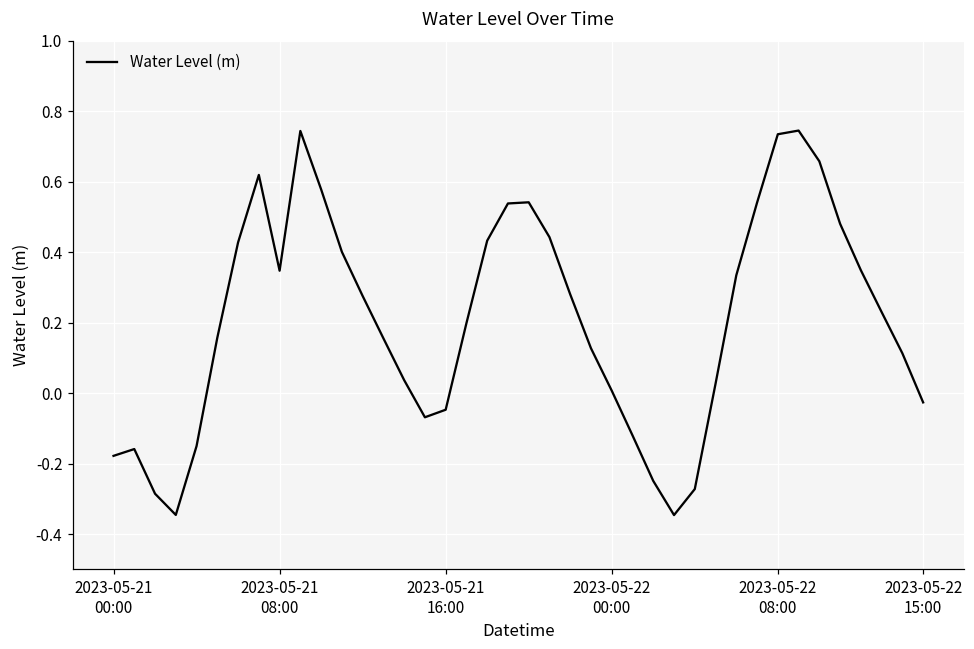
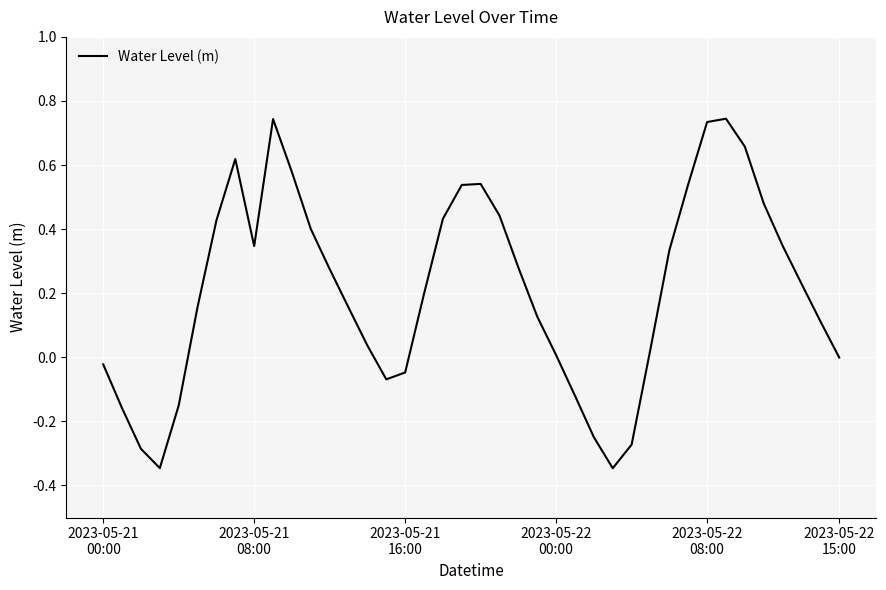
2023-05-21 00:00: -0.18 -> -0.02
2023-05-22 15:00: -0.03 -> 0.00
